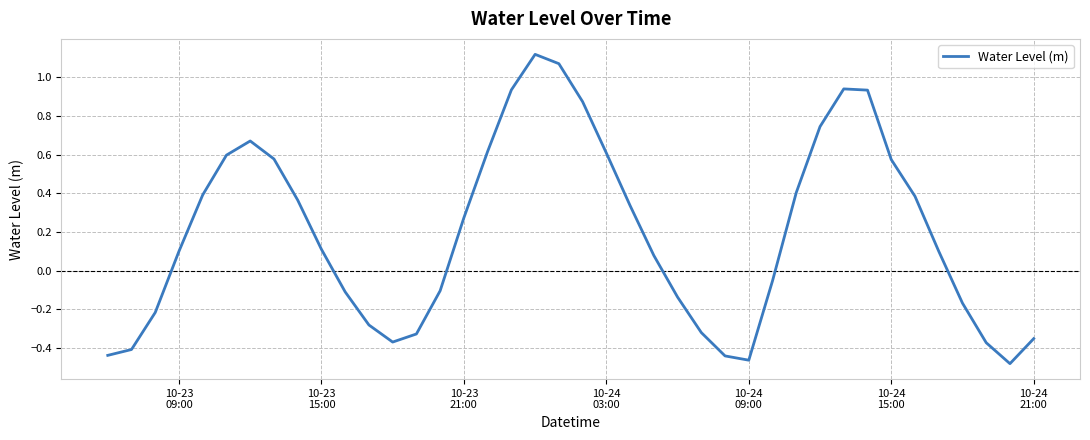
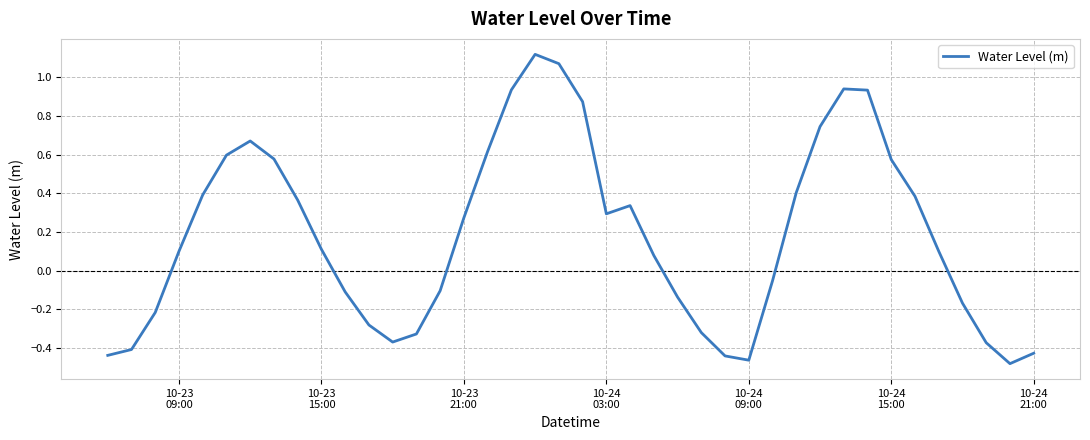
10-24 03:00: 0.61 -> 0.29
10-24 21:00: -0.35 -> -0.43
